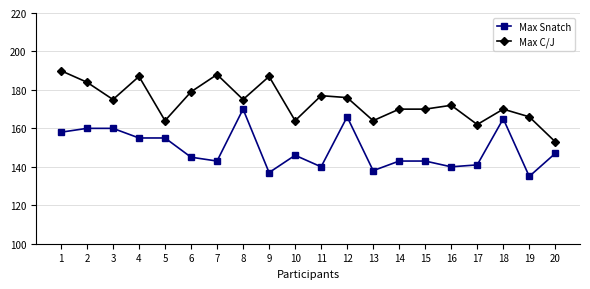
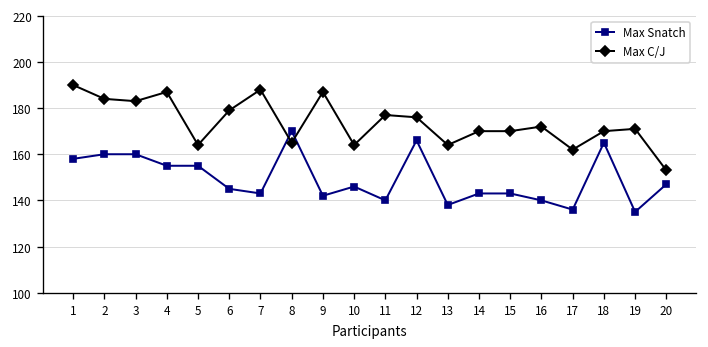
Max C/J, 3: 175 -> 183
Max C/J, 8: 175 -> 165
Max Snatch, 9: 137 -> 142
Max Snatch, 17: 141 -> 136
Max C/J, 19: 166 -> 171
